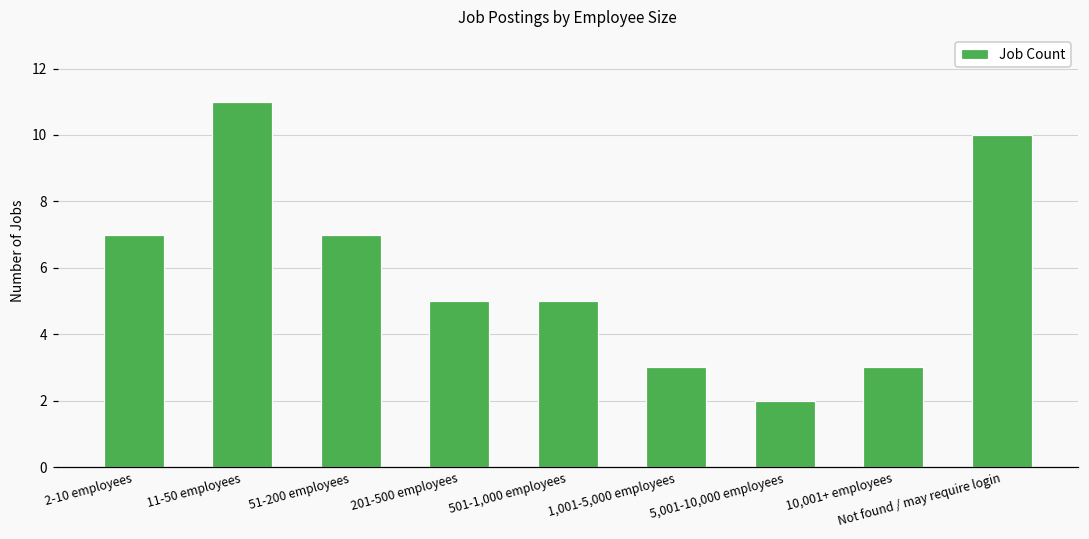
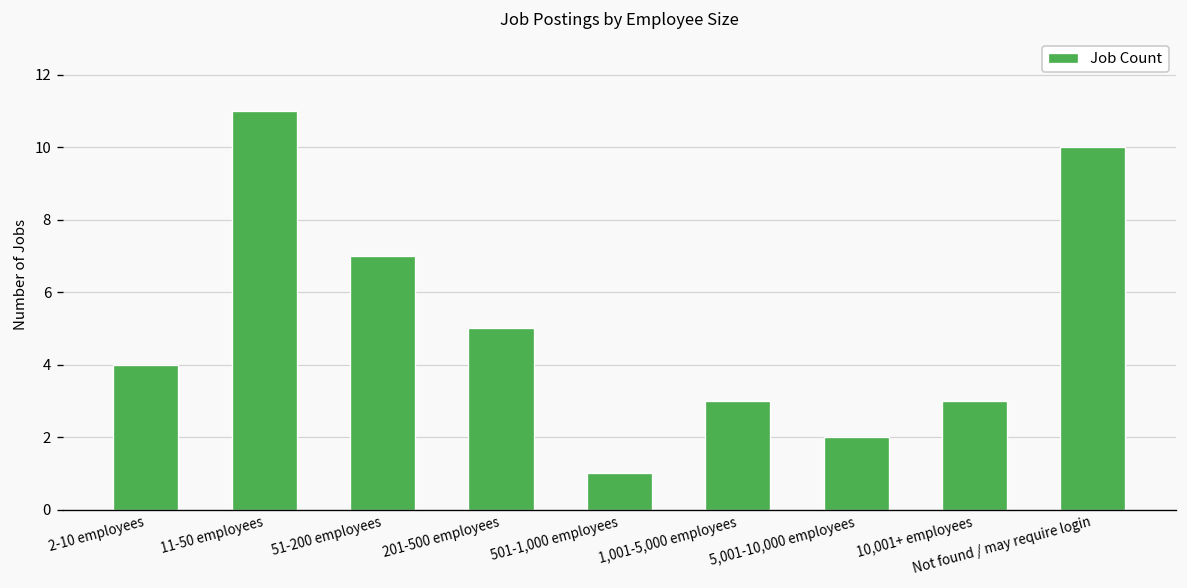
2-10 employees: 7 -> 4
501-1,000 employees: 5 -> 1
